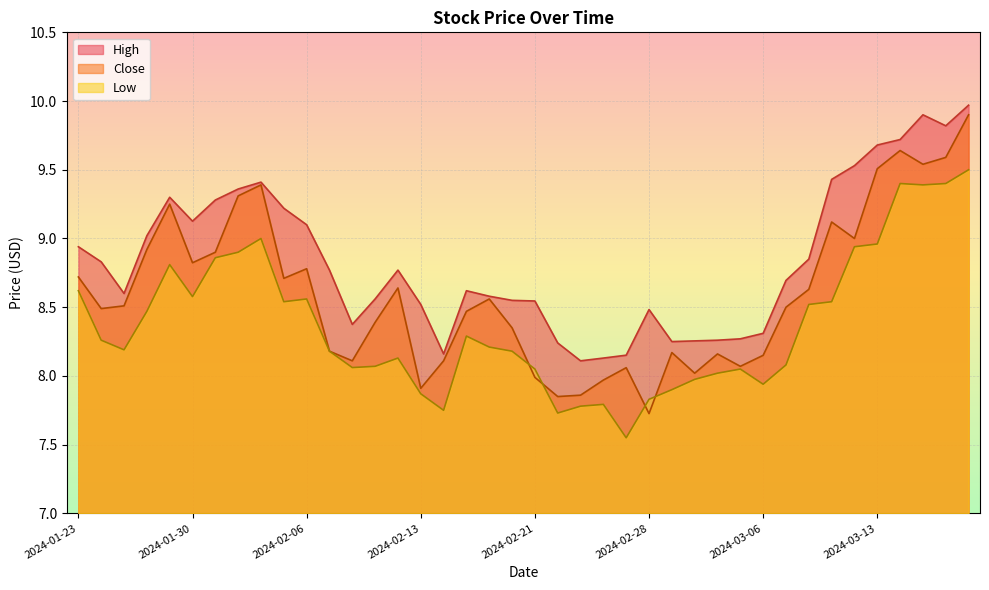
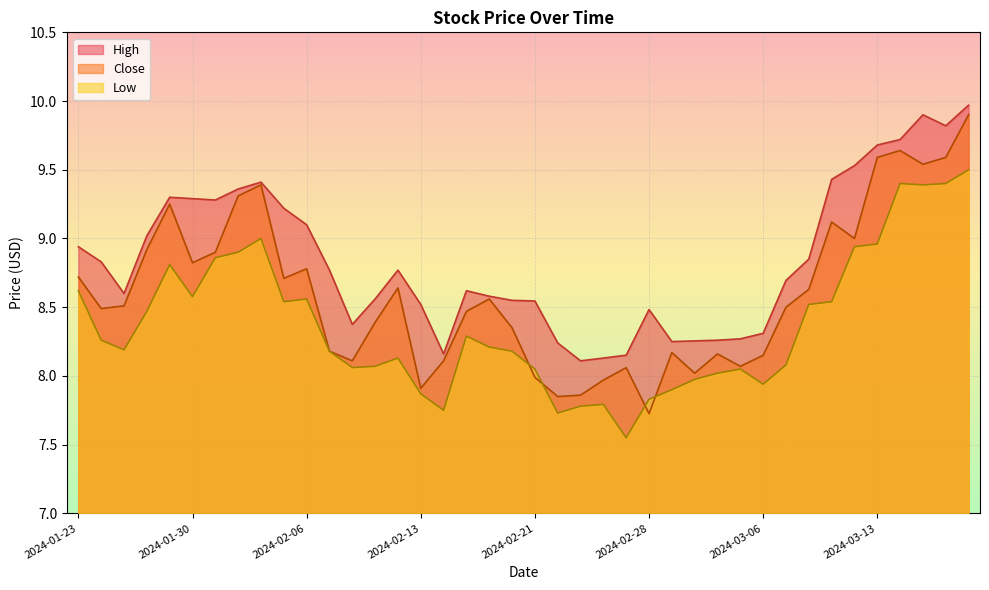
High, 2024-01-30: 9.13 -> 9.29
Close, 2024-03-13: 9.51 -> 9.59
